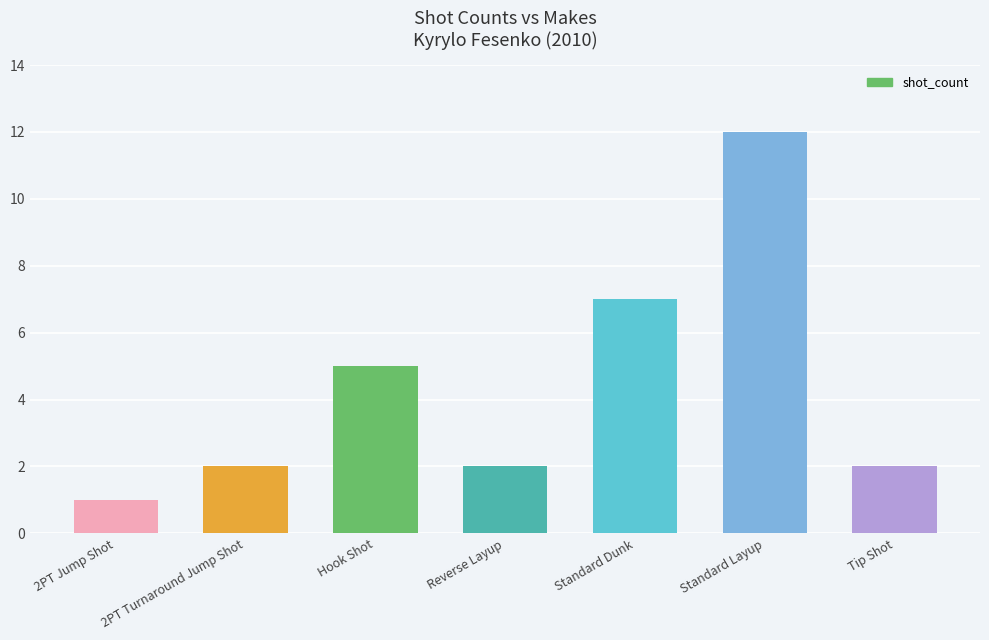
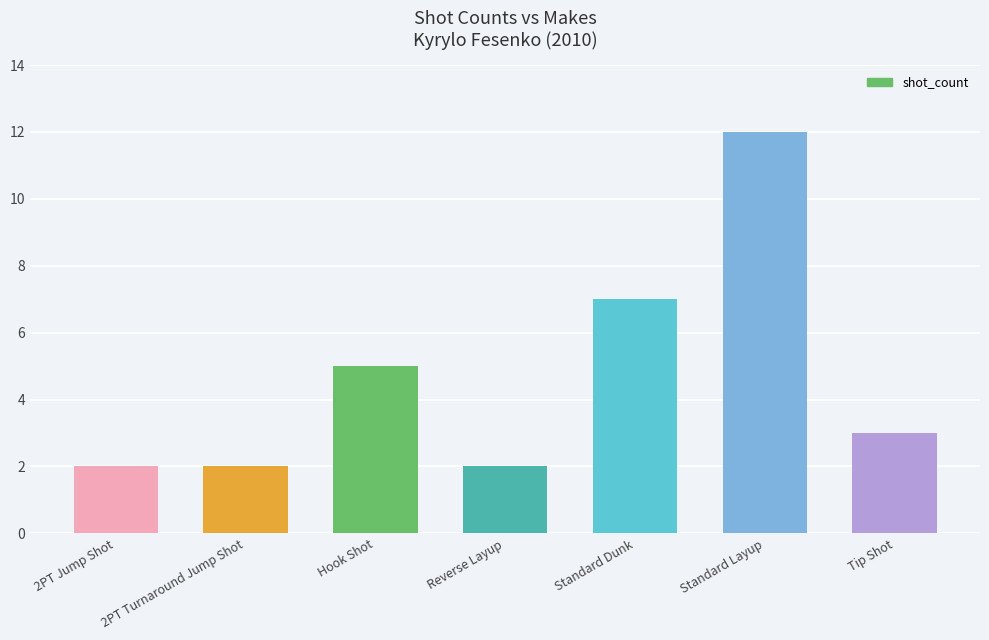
2PT Jump Shot: 1 -> 2
Tip Shot: 2 -> 3
